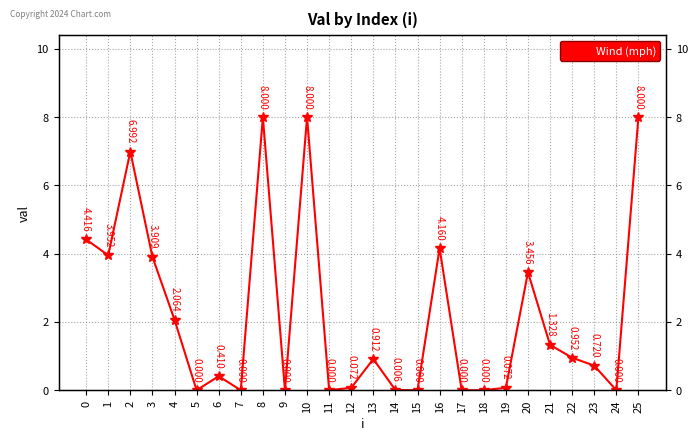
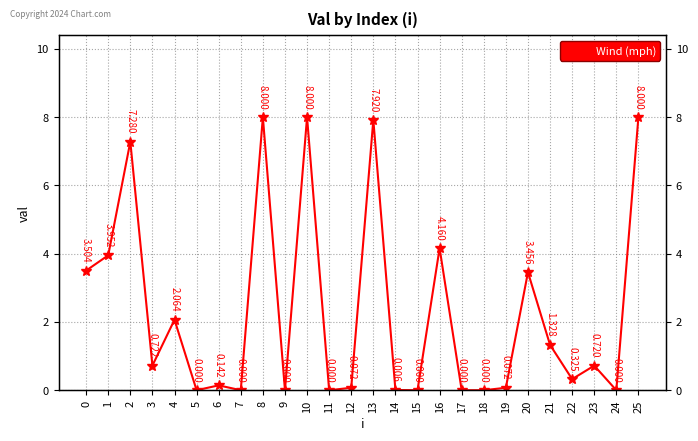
0: 4.416 -> 3.504
2: 6.992 -> 7.280
3: 3.909 -> 0.722
6: 0.410 -> 0.142
13: 0.912 -> 7.920
22: 0.952 -> 0.325
